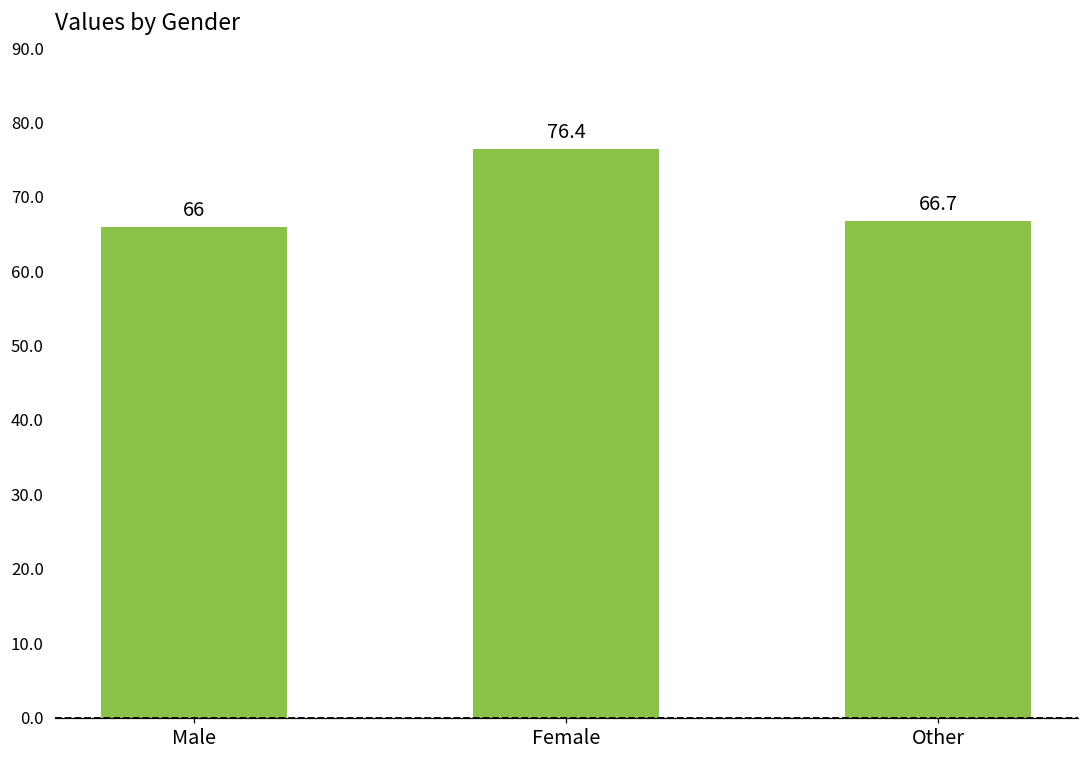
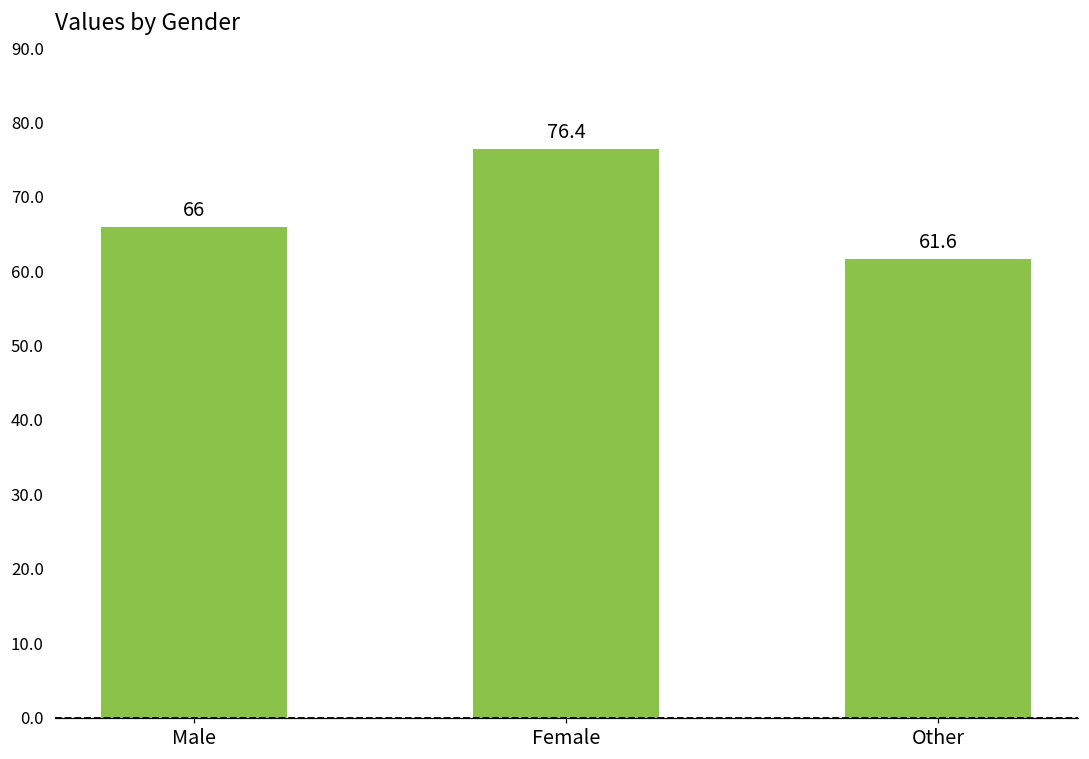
Other: 66.7 -> 61.6
